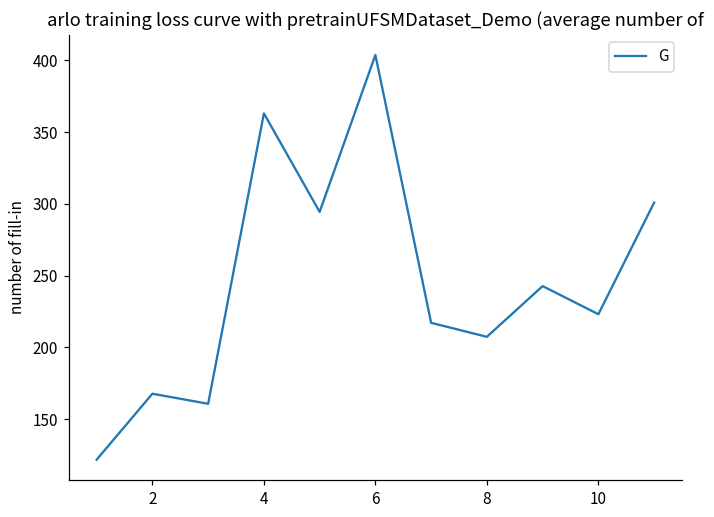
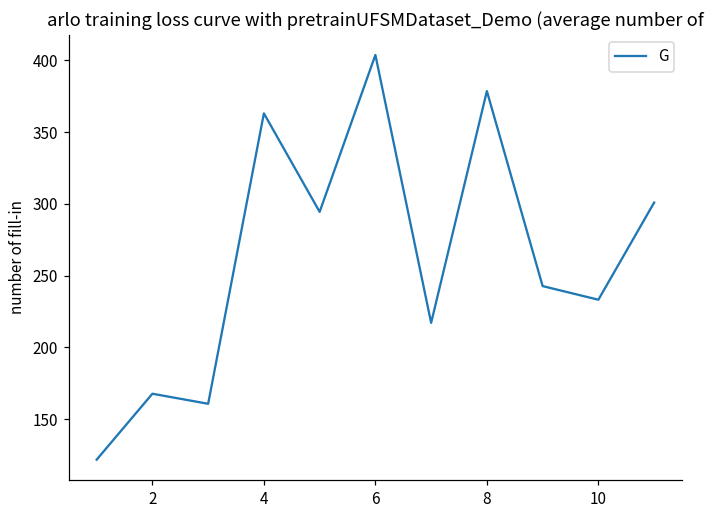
8: 207 -> 379
10: 223 -> 233
